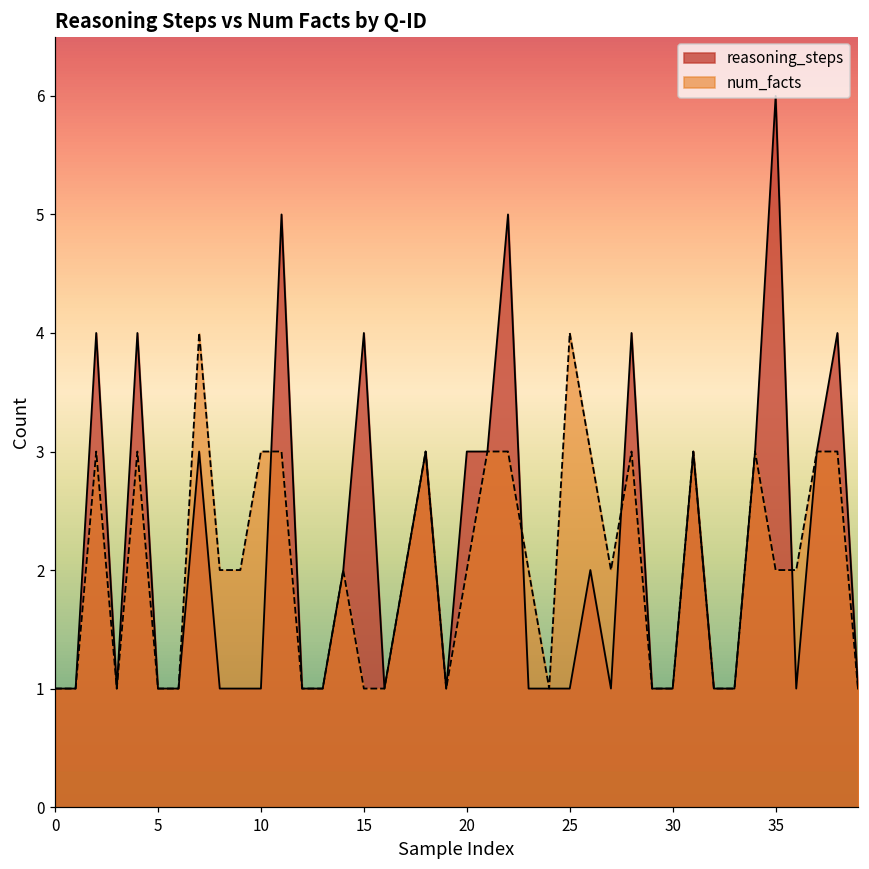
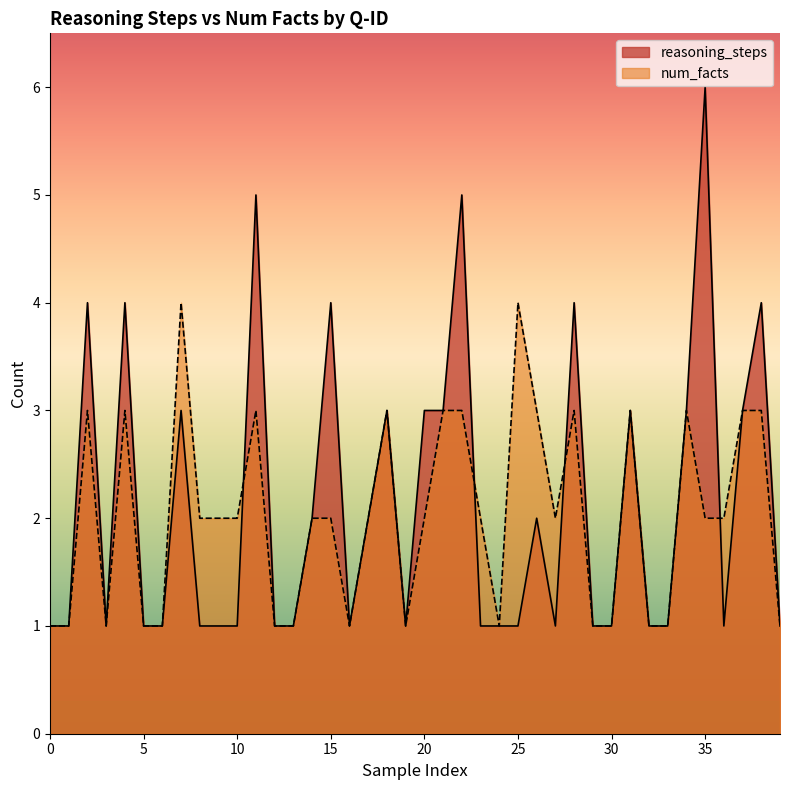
num_facts, 10: 3 -> 2
num_facts, 15: 1 -> 2
